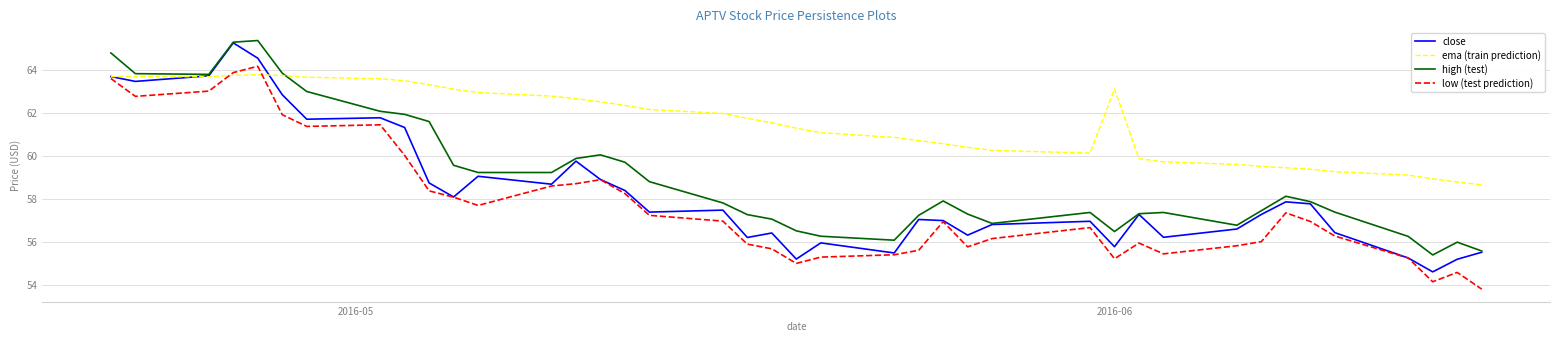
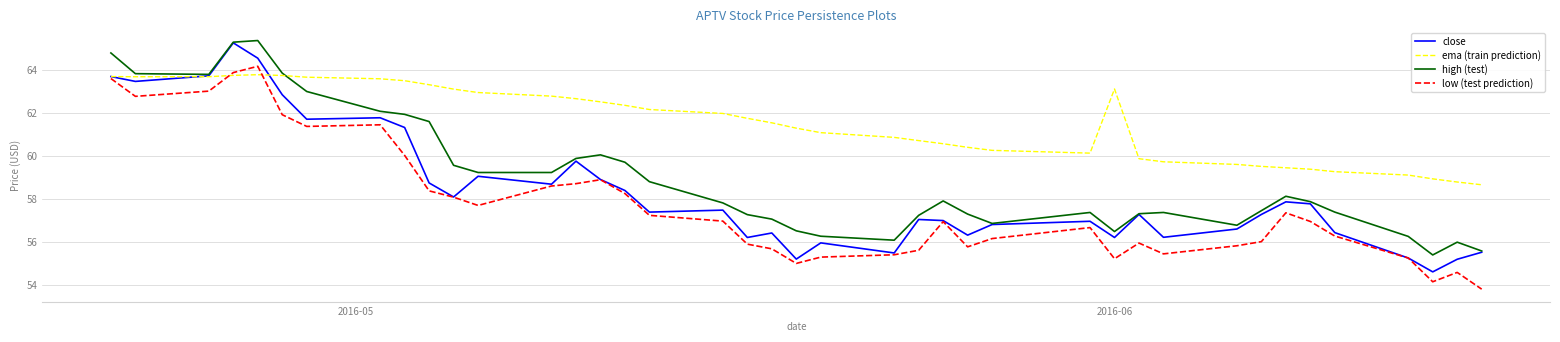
close, 2016-06: 55.8 -> 56.2
